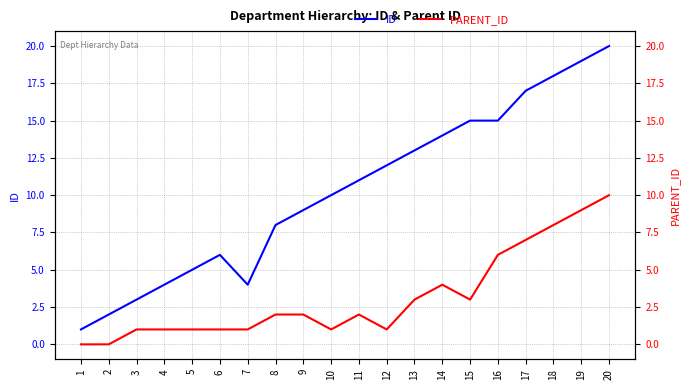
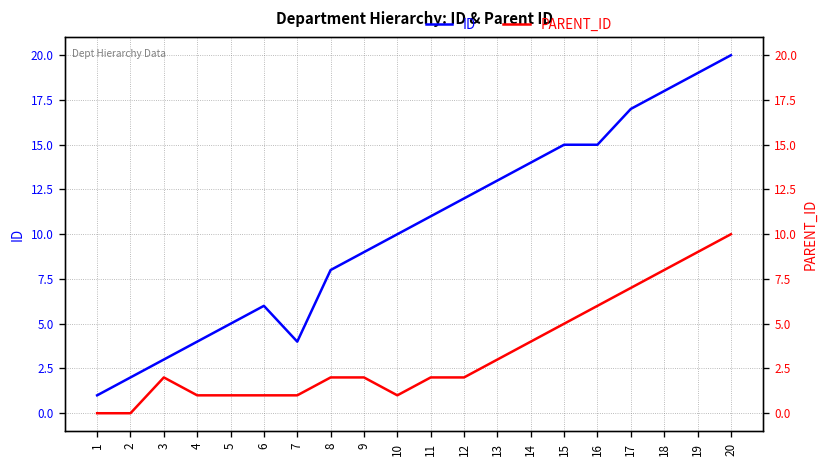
PARENT_ID, 3: 1 -> 2
PARENT_ID, 12: 1 -> 2
PARENT_ID, 15: 3 -> 5
